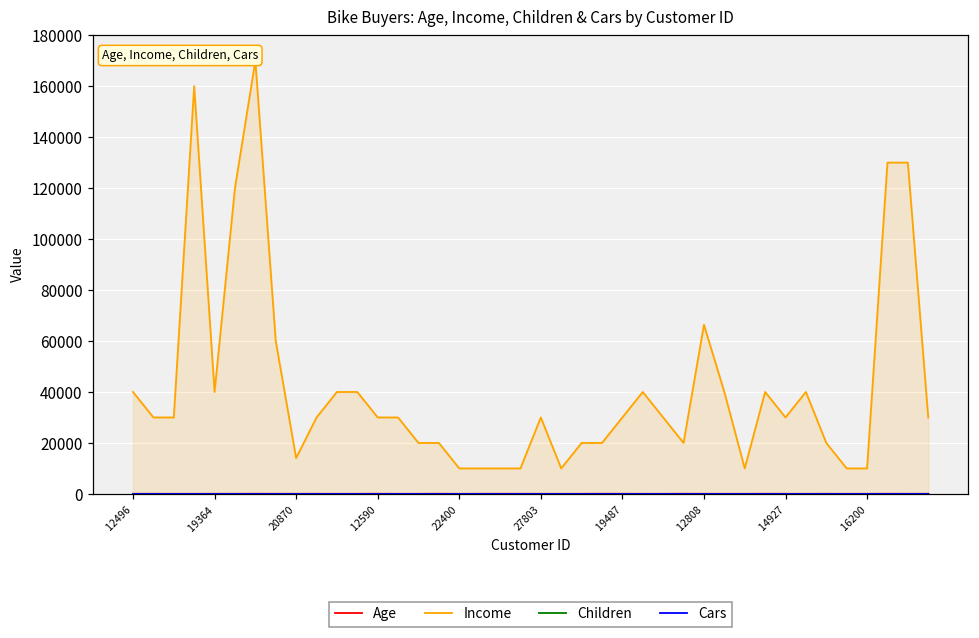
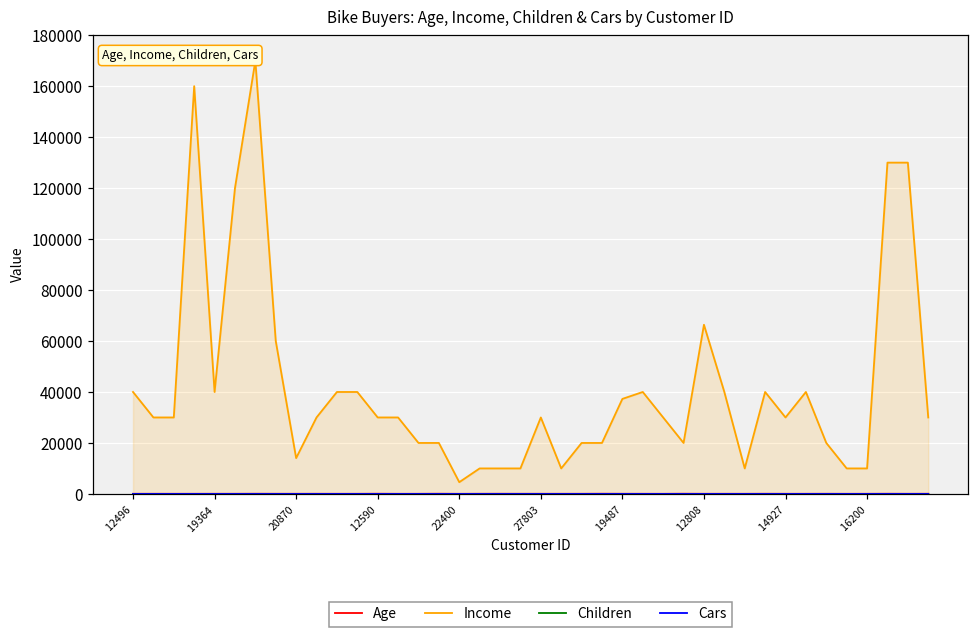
Income, 22400: 10000 -> 5000
Income, 19487: 30000 -> 37000
